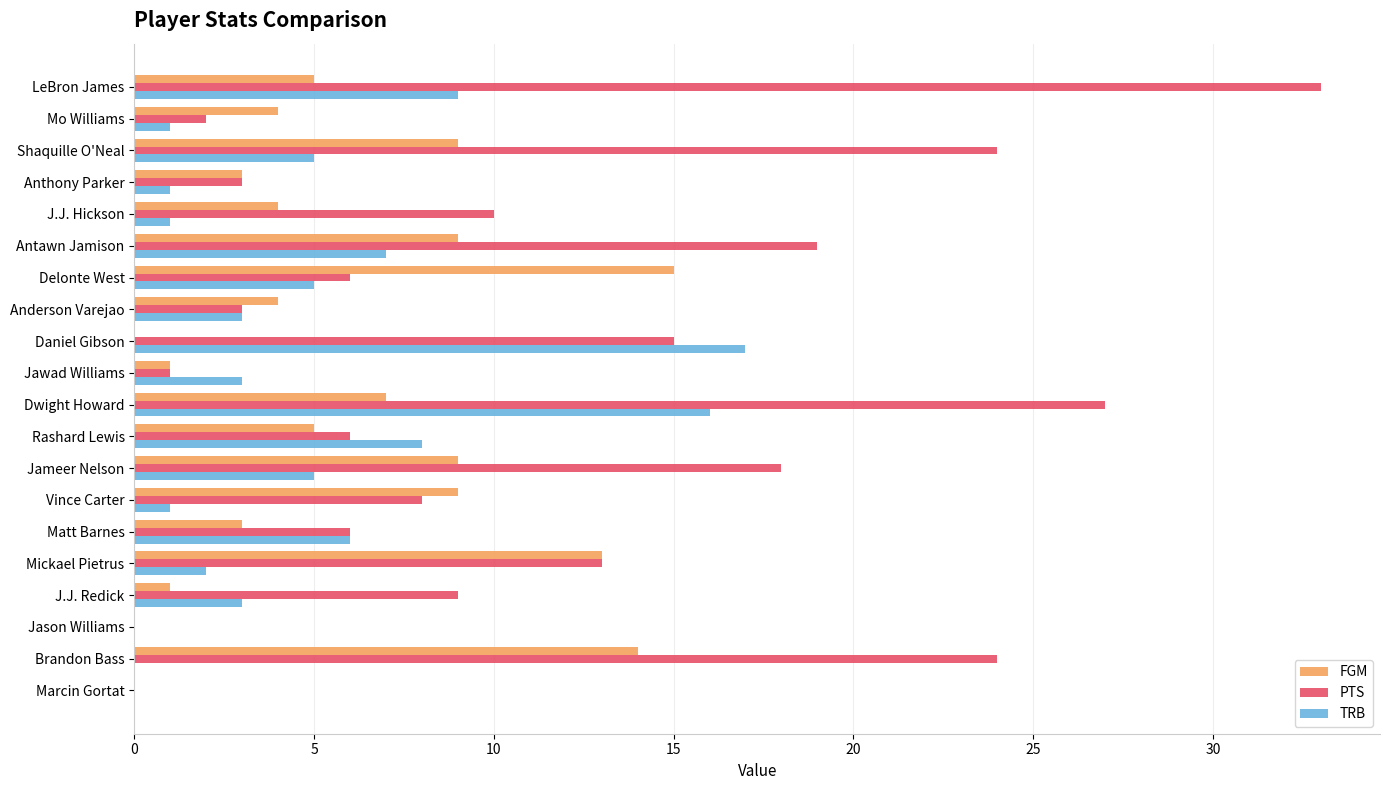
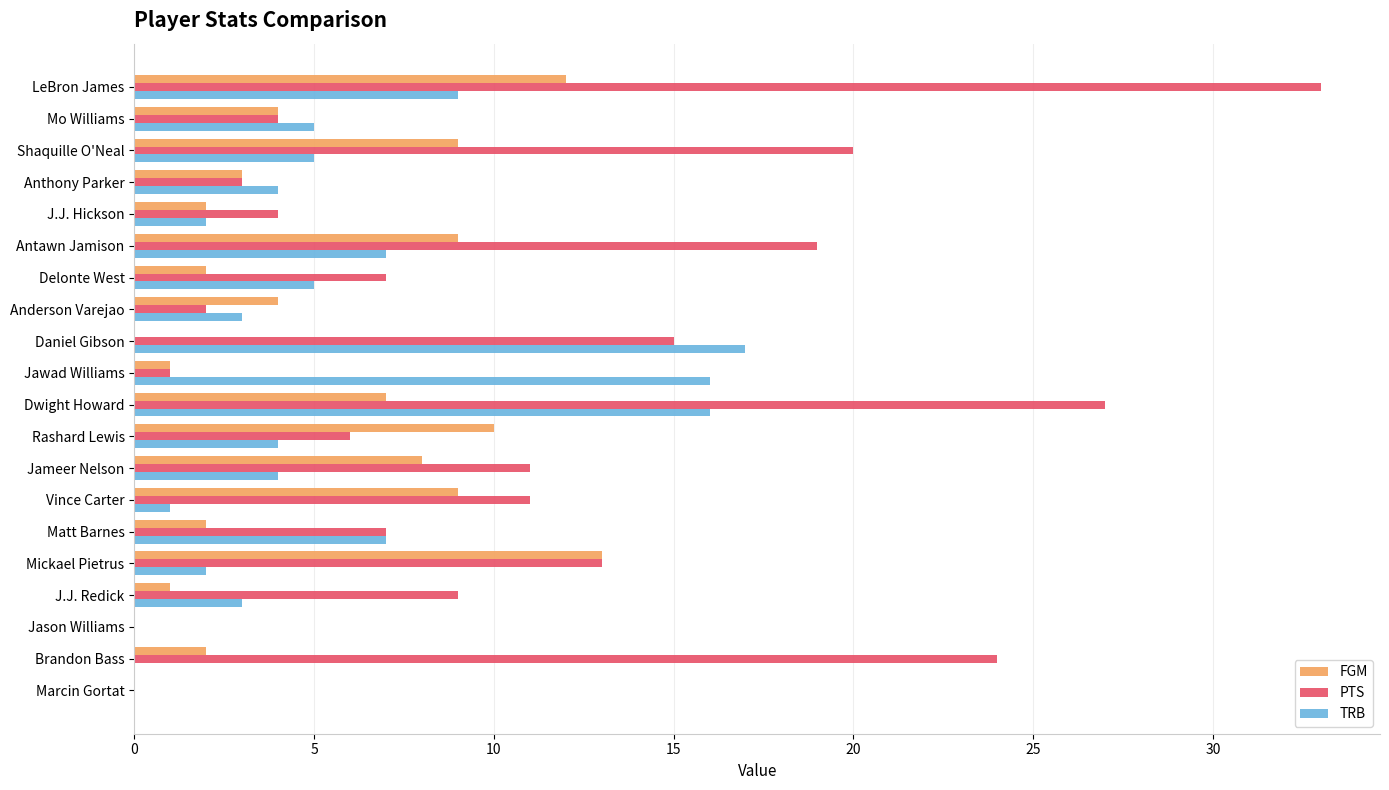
FGM, LeBron James: 5 -> 12
PTS, Mo Williams: 2 -> 4
TRB, Mo Williams: 1 -> 5
PTS, Shaquille O'Neal: 24 -> 20
TRB, Anthony Parker: 1 -> 4
FGM, J.J. Hickson: 4 -> 2
PTS, J.J. Hickson: 10 -> 4
TRB, J.J. Hickson: 1 -> 2
FGM, Delonte West: 15 -> 2
PTS, Delonte West: 6 -> 7
PTS, Anderson Varejao: 3 -> 2
TRB, Jawad Williams: 3 -> 16
FGM, Rashard Lewis: 5 -> 10
TRB, Rashard Lewis: 8 -> 4
FGM, Jameer Nelson: 9 -> 8
PTS, Jameer Nelson: 18 -> 11
TRB, Jameer Nelson: 5 -> 4
PTS, Vince Carter: 8 -> 11
FGM, Matt Barnes: 3 -> 2
PTS, Matt Barnes: 6 -> 7
TRB, Matt Barnes: 6 -> 7
FGM, Brandon Bass: 14 -> 2
